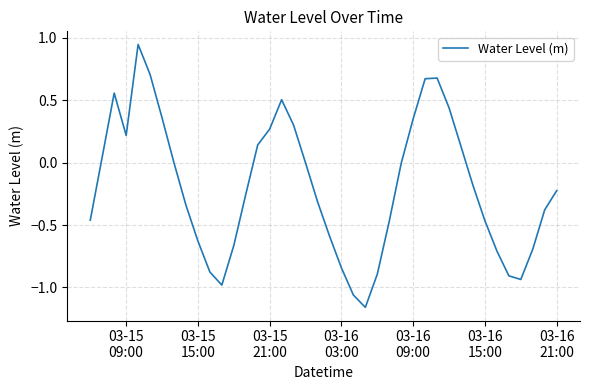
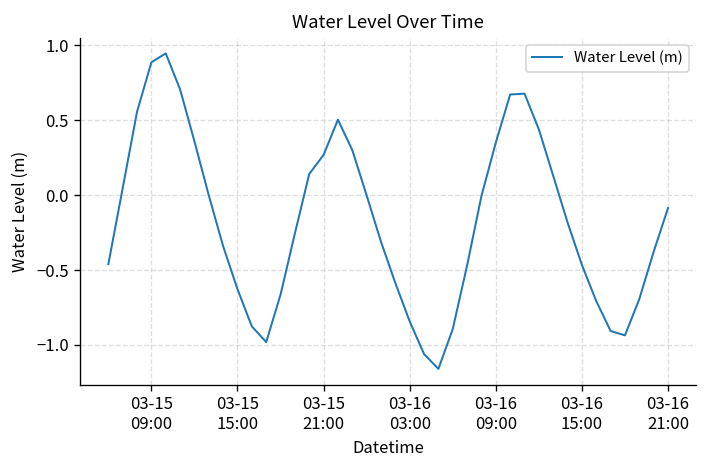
03-15 09:00: 0.22 -> 0.89
03-16 21:00: -0.22 -> -0.09
